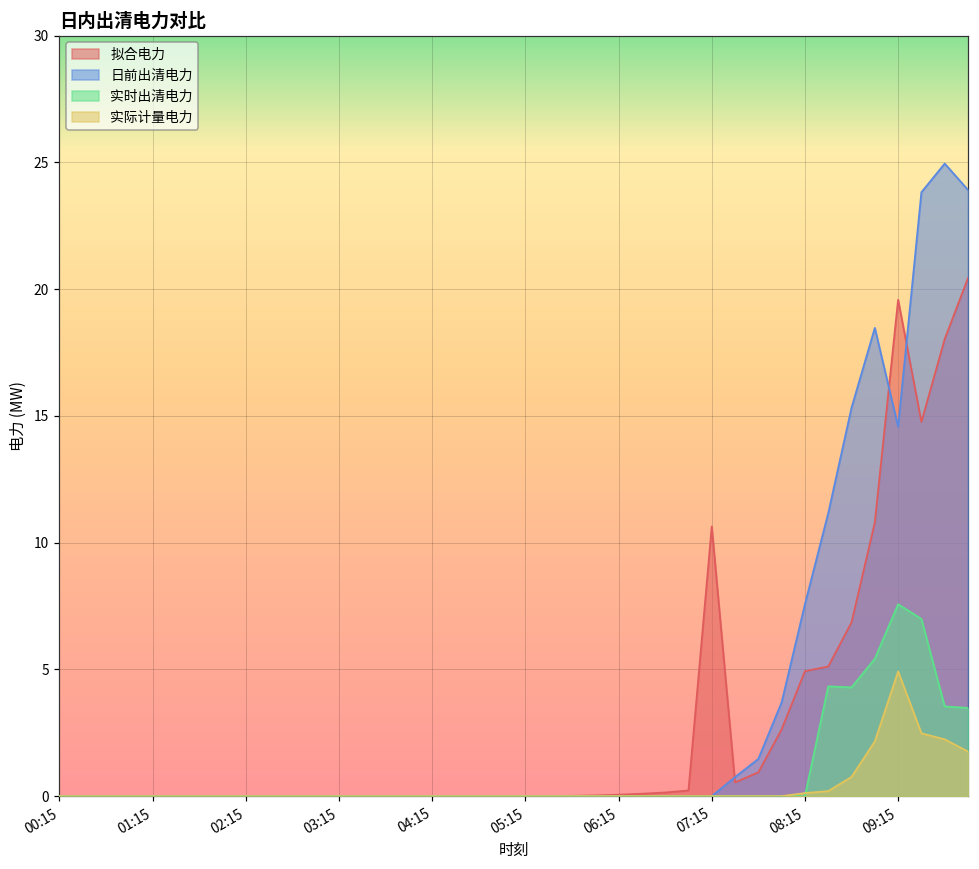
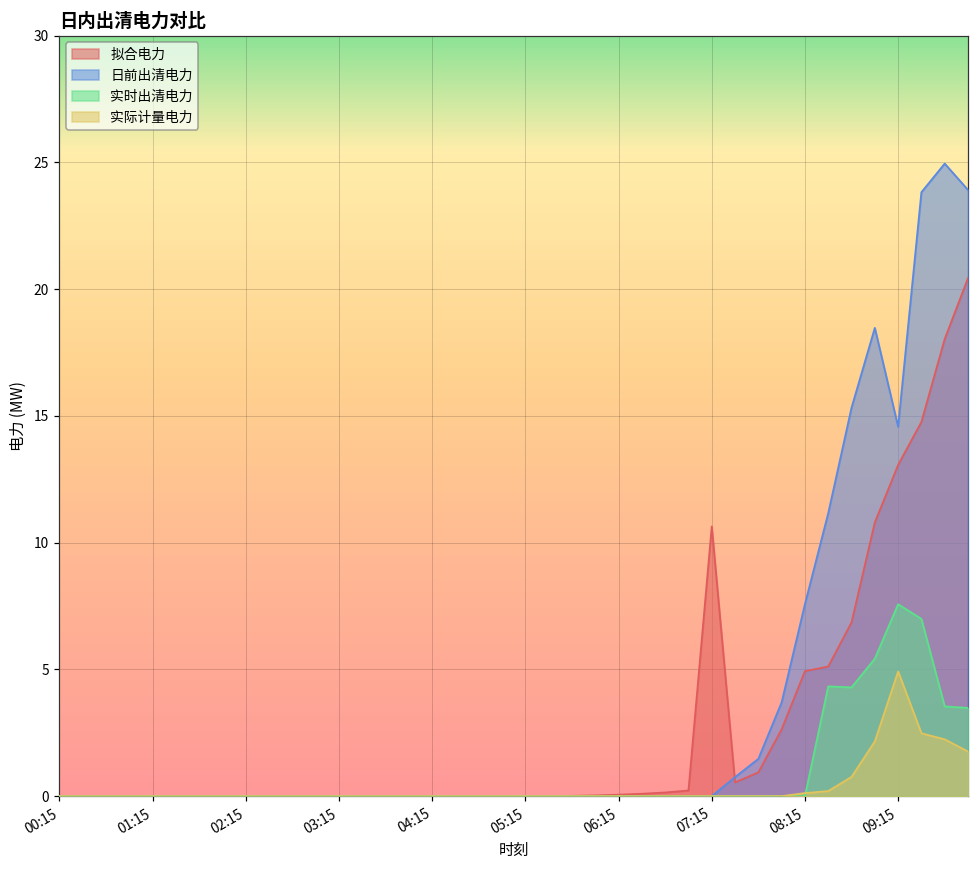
拟合电力, 09:15: 19.6 -> 13.1
